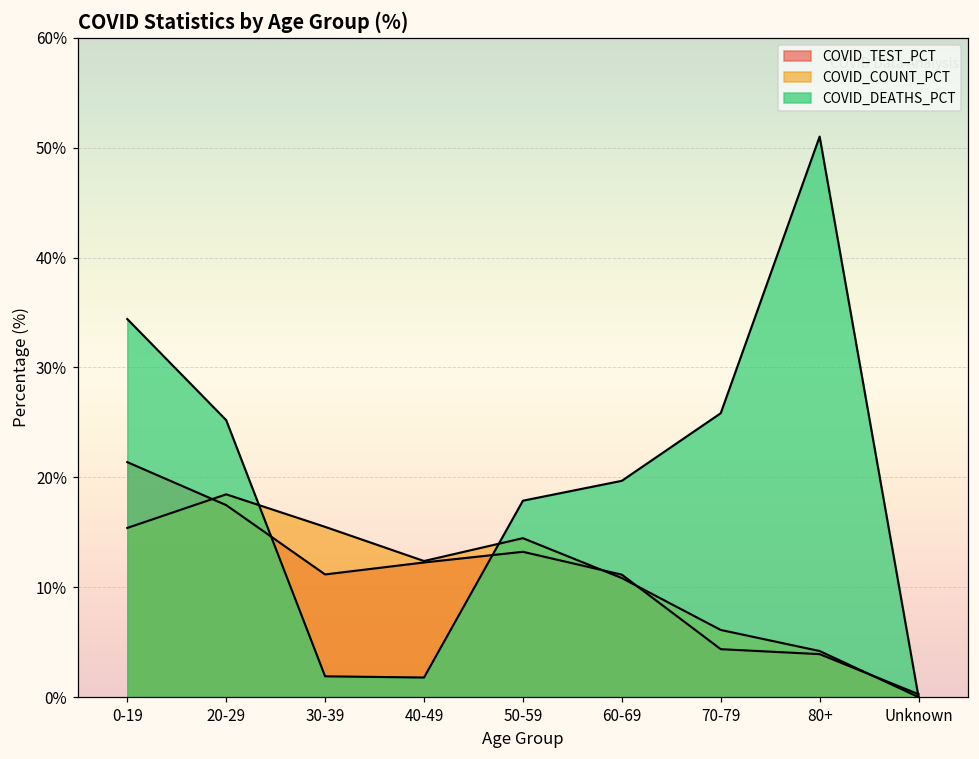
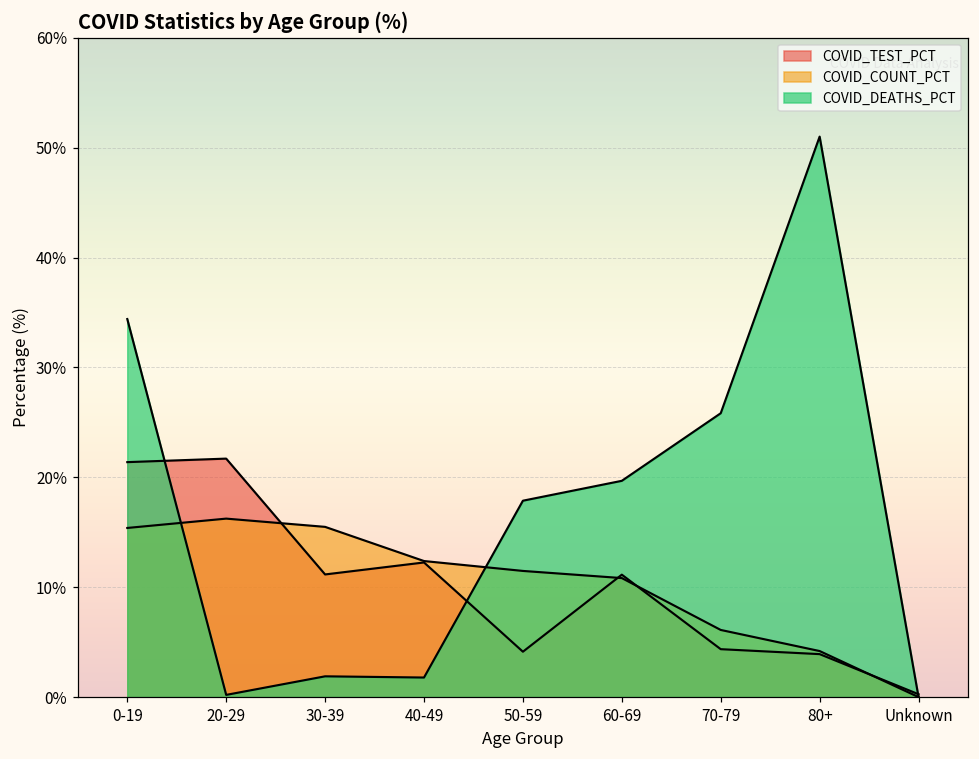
COVID_TEST_PCT, 20-29: 17% -> 22%
COVID_COUNT_PCT, 20-29: 18% -> 16%
COVID_DEATHS_PCT, 20-29: 25% -> 0%
COVID_TEST_PCT, 50-59: 13% -> 4%
COVID_COUNT_PCT, 50-59: 14% -> 11%
